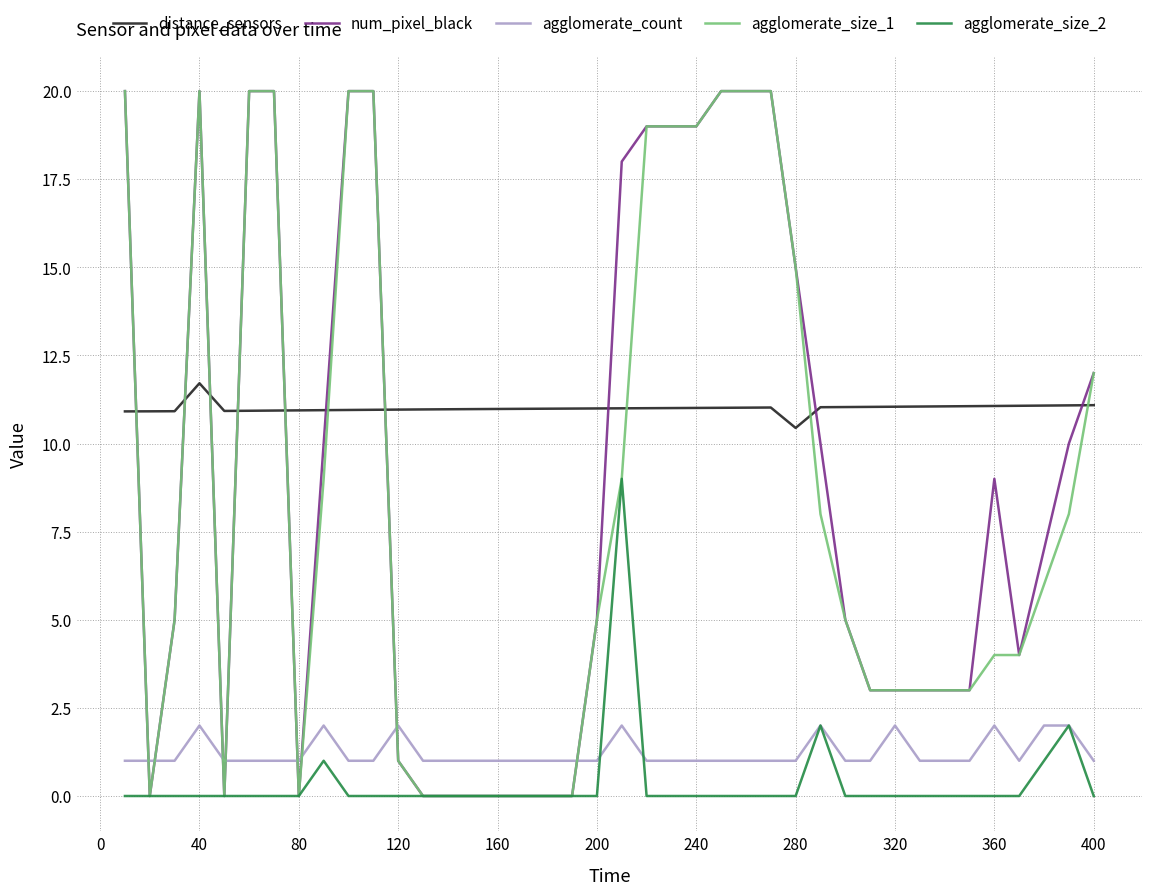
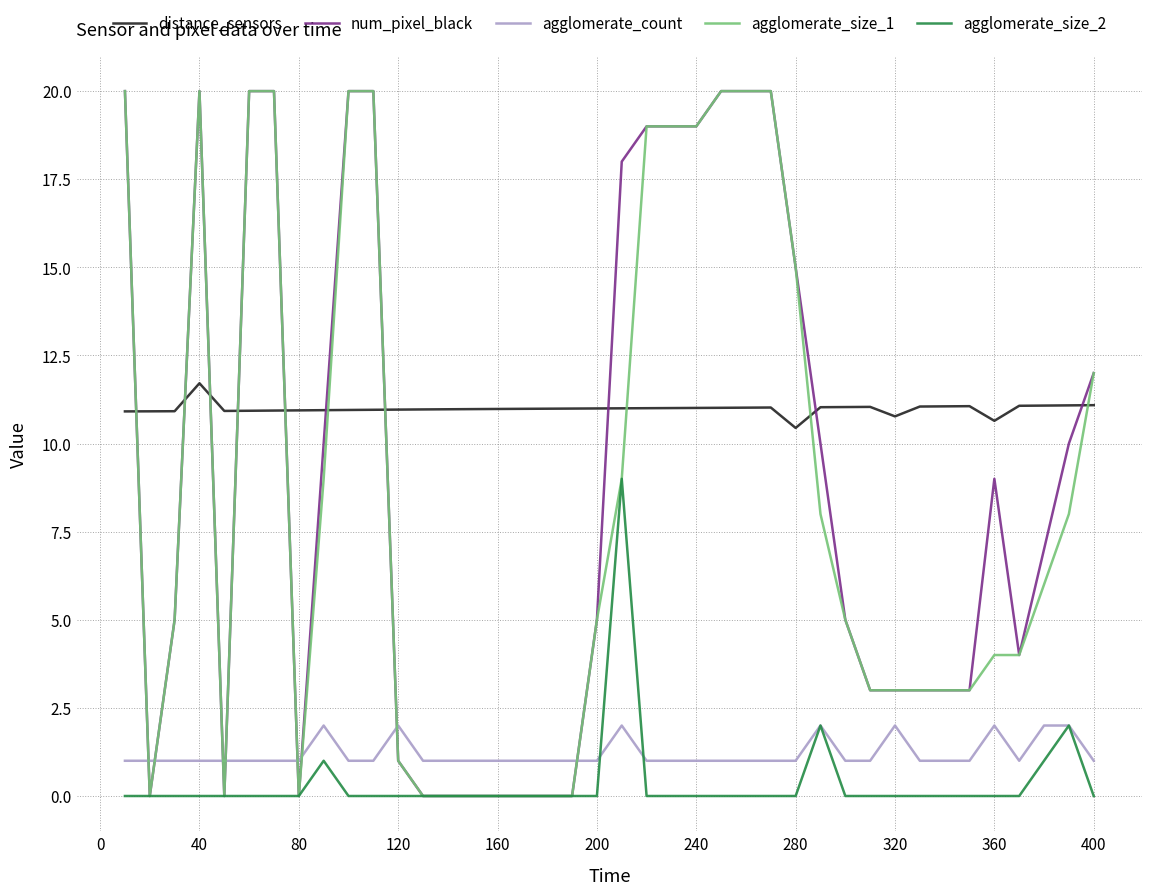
agglomerate_count, 40: 2 -> 1
distance_sensors, 320: 11.0 -> 10.8
distance_sensors, 360: 11.1 -> 10.6
